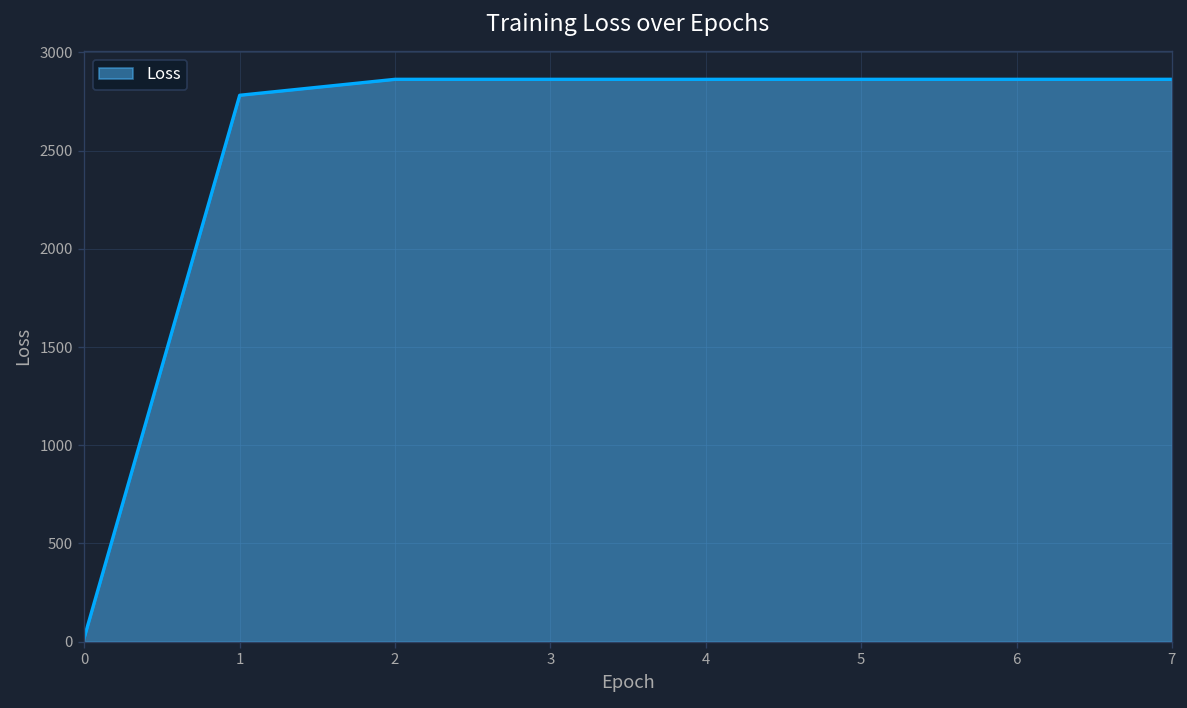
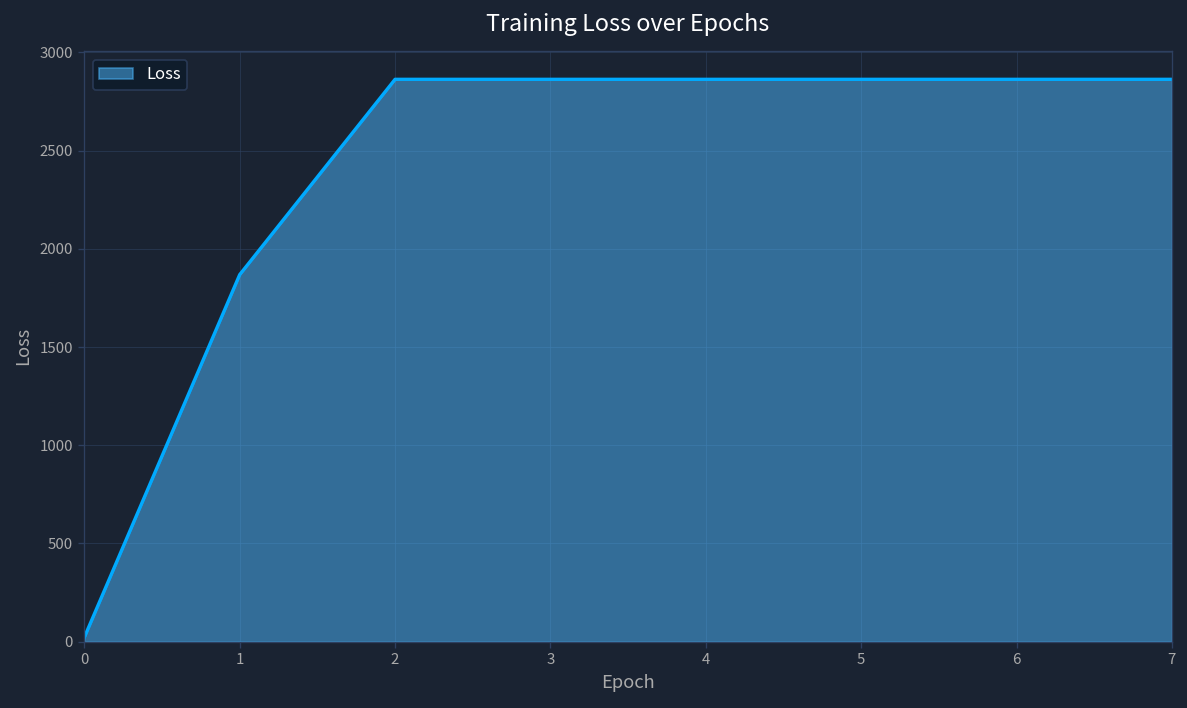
1: 2780 -> 1870
